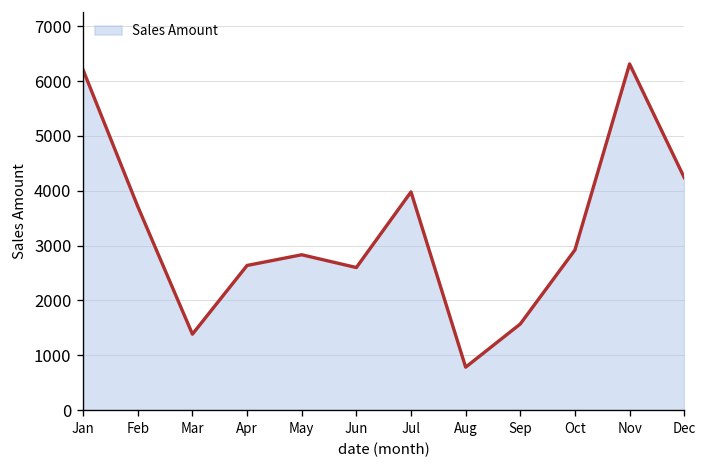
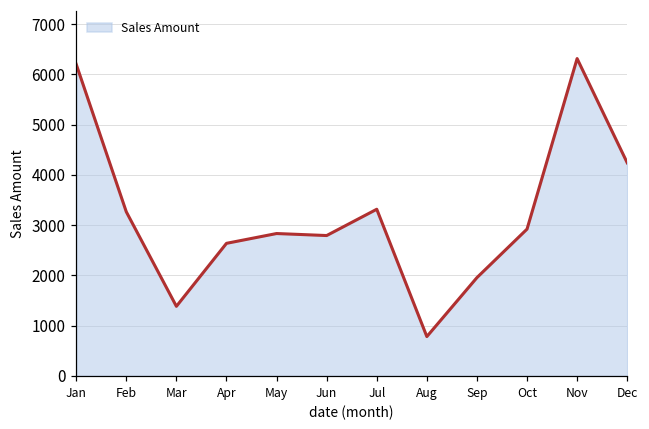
Feb: 3700 -> 3300
Jun: 2600 -> 2800
Jul: 4000 -> 3300
Sep: 1600 -> 2000
